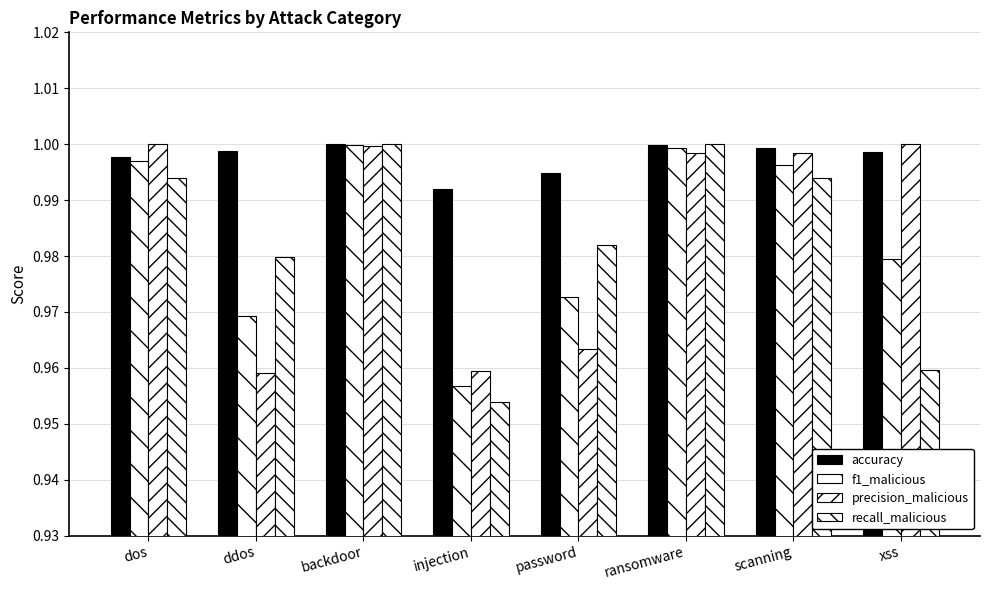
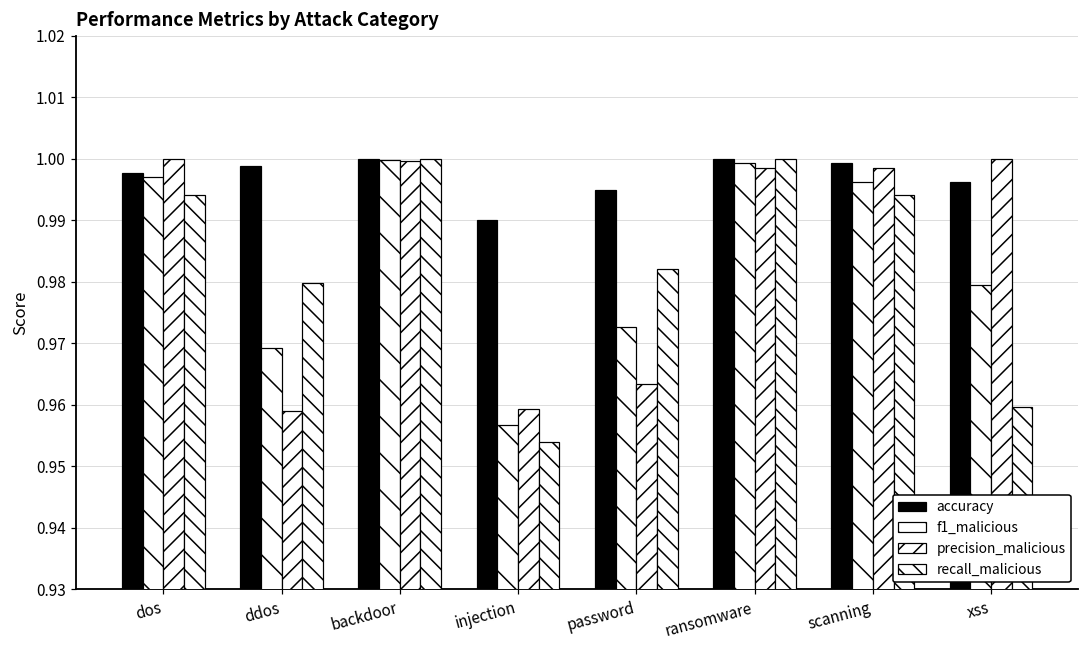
accuracy, injection: 0.992 -> 0.990
accuracy, xss: 0.999 -> 0.996
